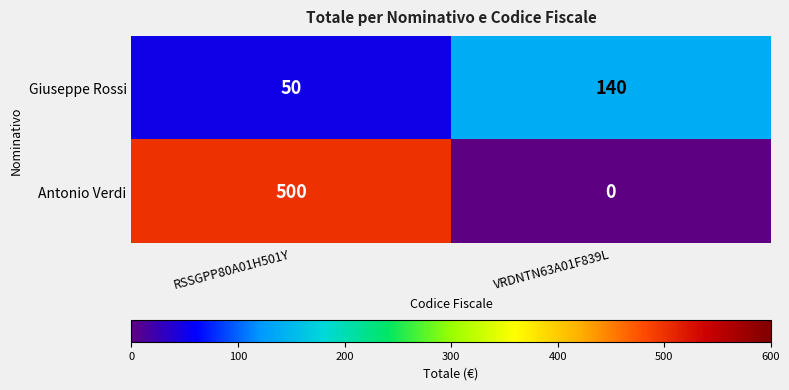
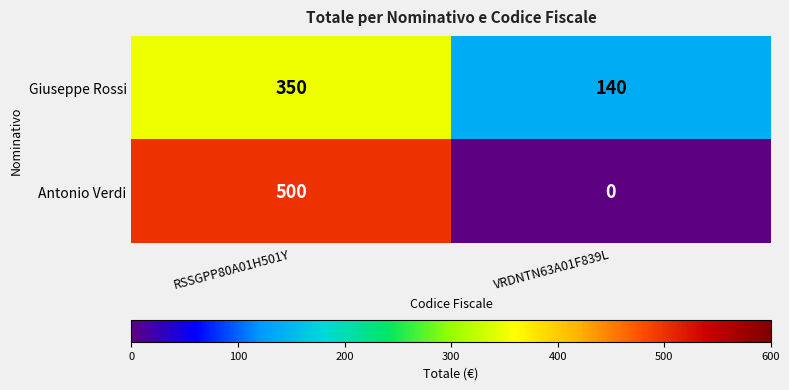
Giuseppe Rossi, RSSGPP80A01H501Y: 50 -> 350
